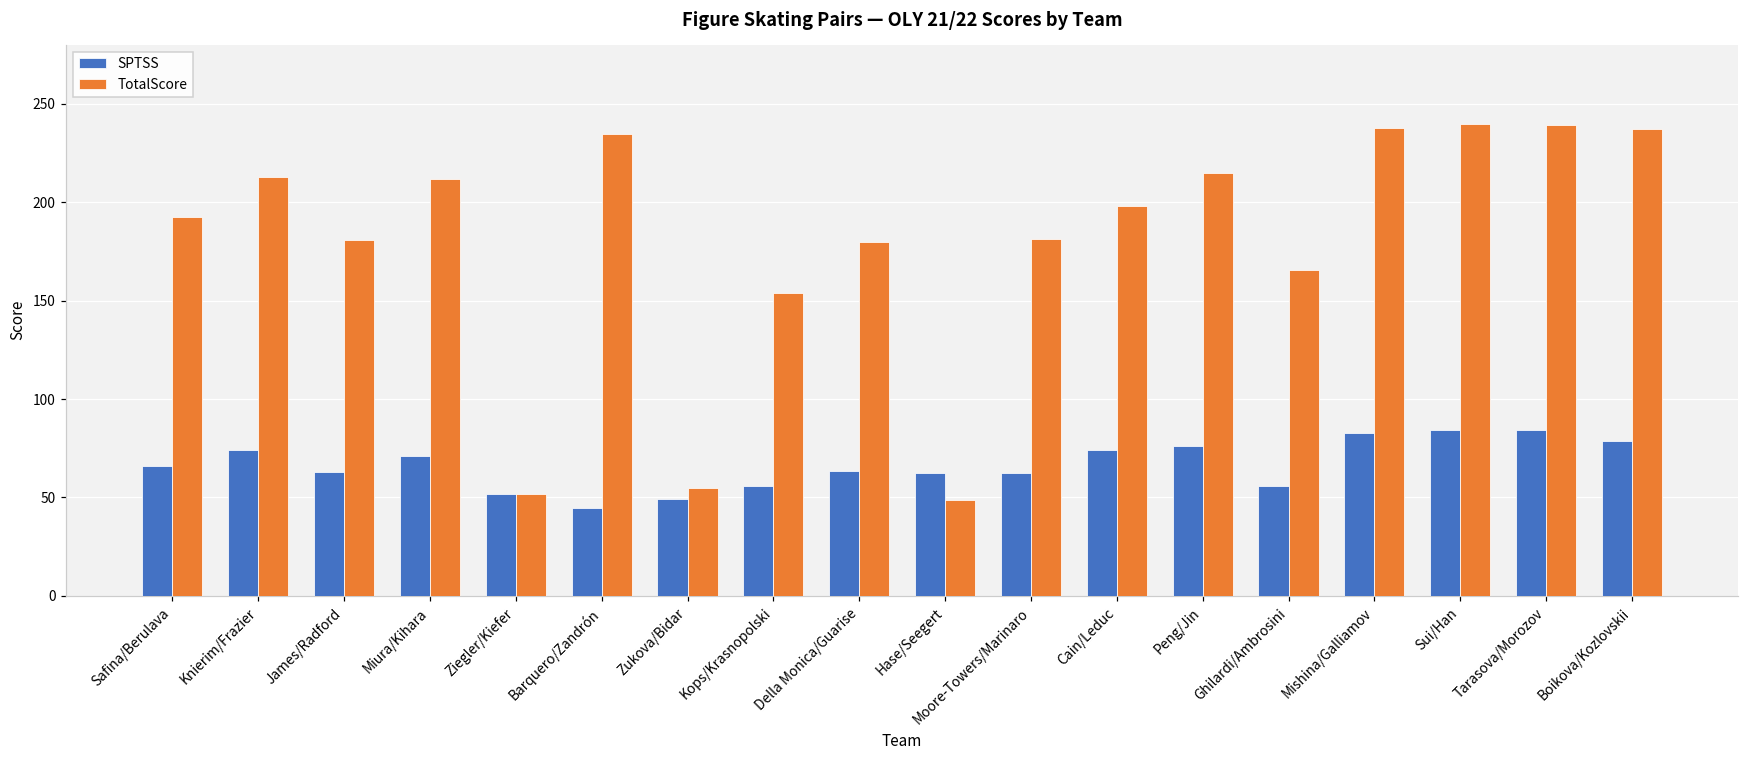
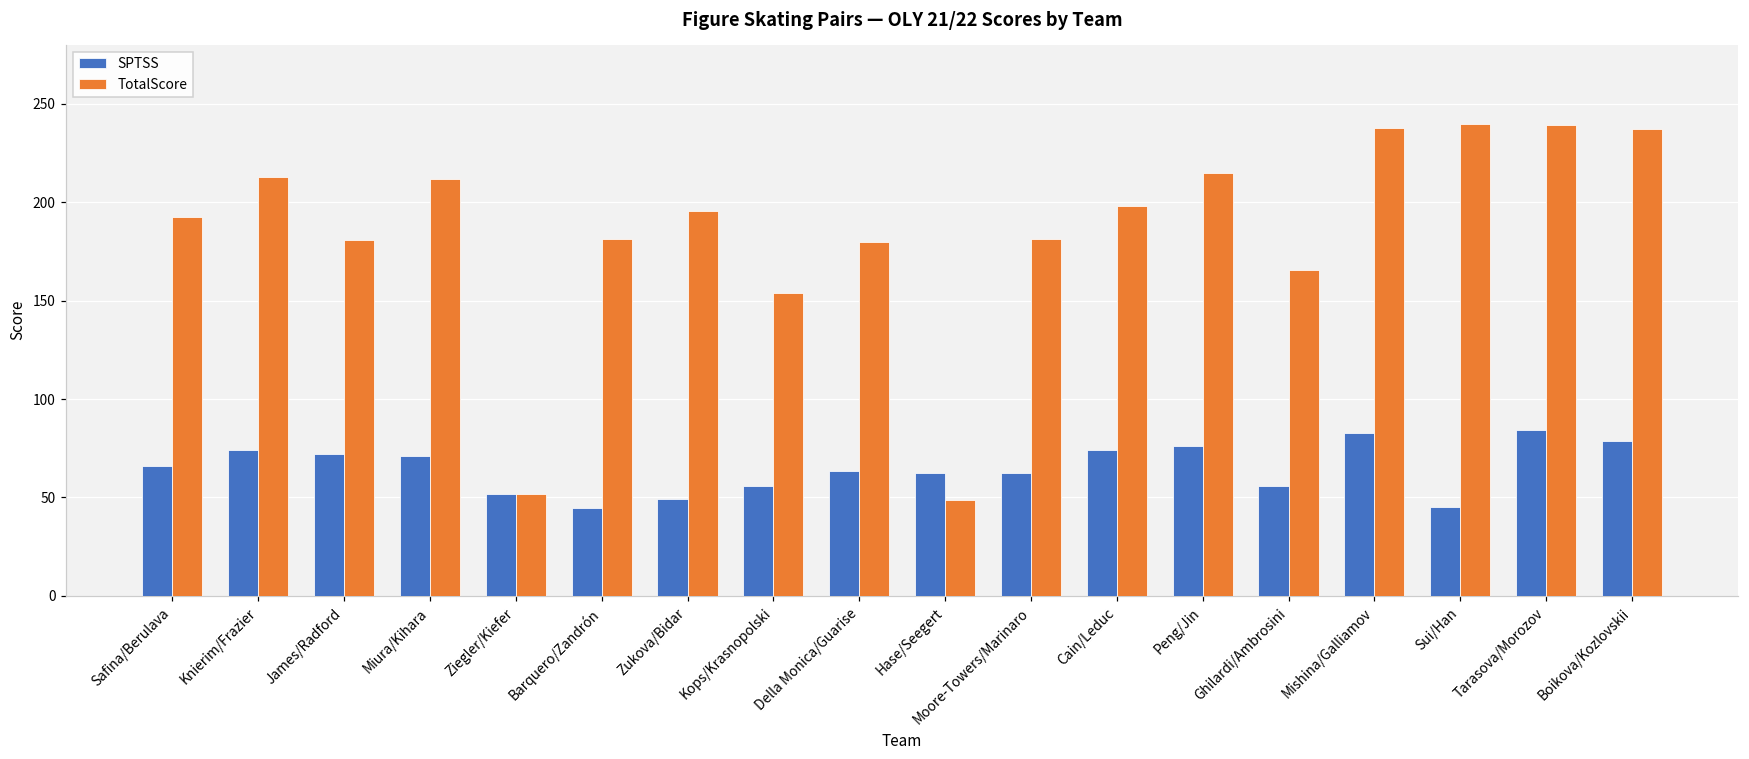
SPTSS, James/Radford: 63 -> 72
TotalScore, Barquero/Zandrón: 234 -> 181
TotalScore, Zukova/Bidar: 55 -> 196
SPTSS, Sui/Han: 84 -> 45
